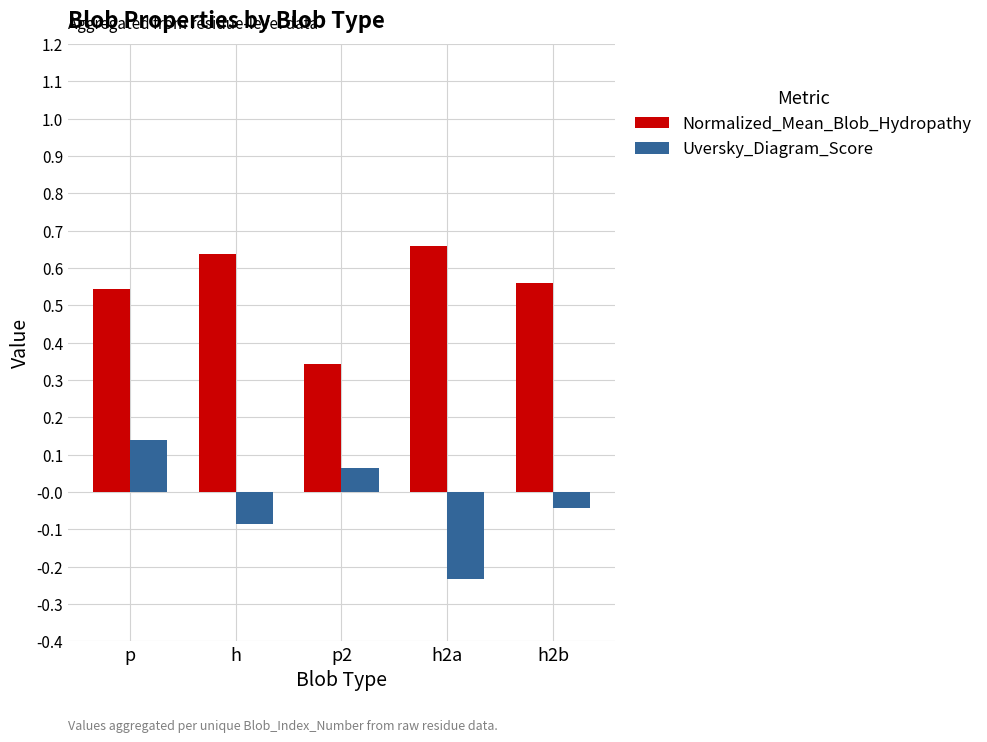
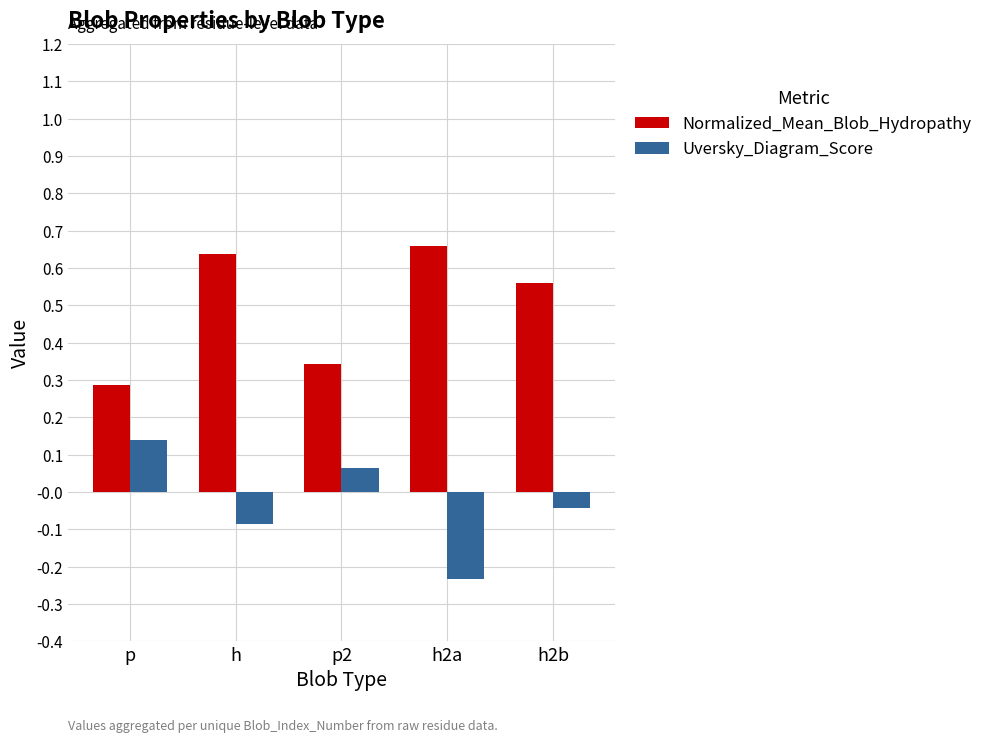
Normalized_Mean_Blob_Hydropathy, p: 0.54 -> 0.29
